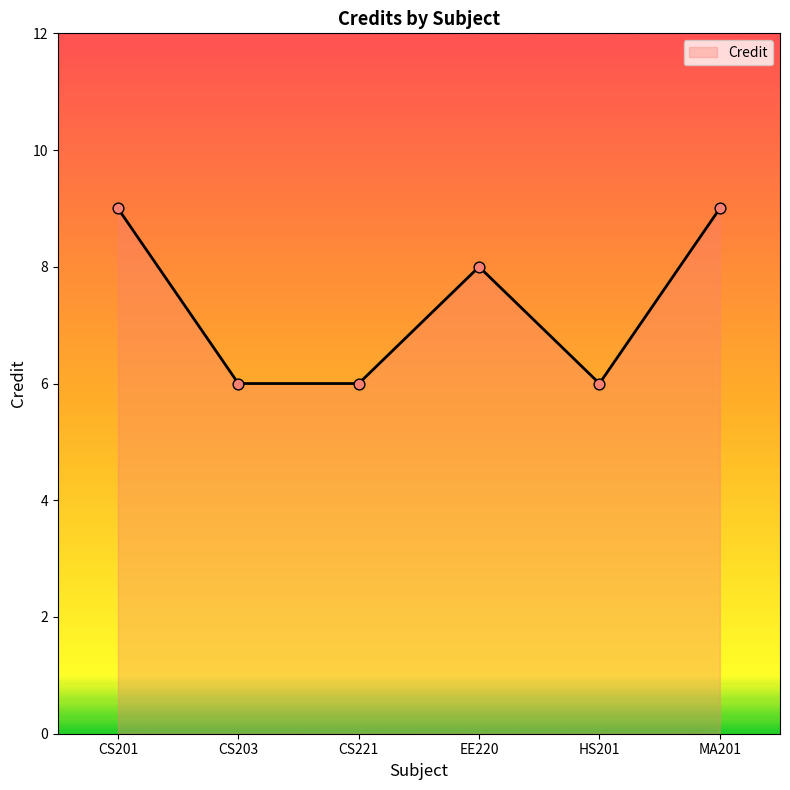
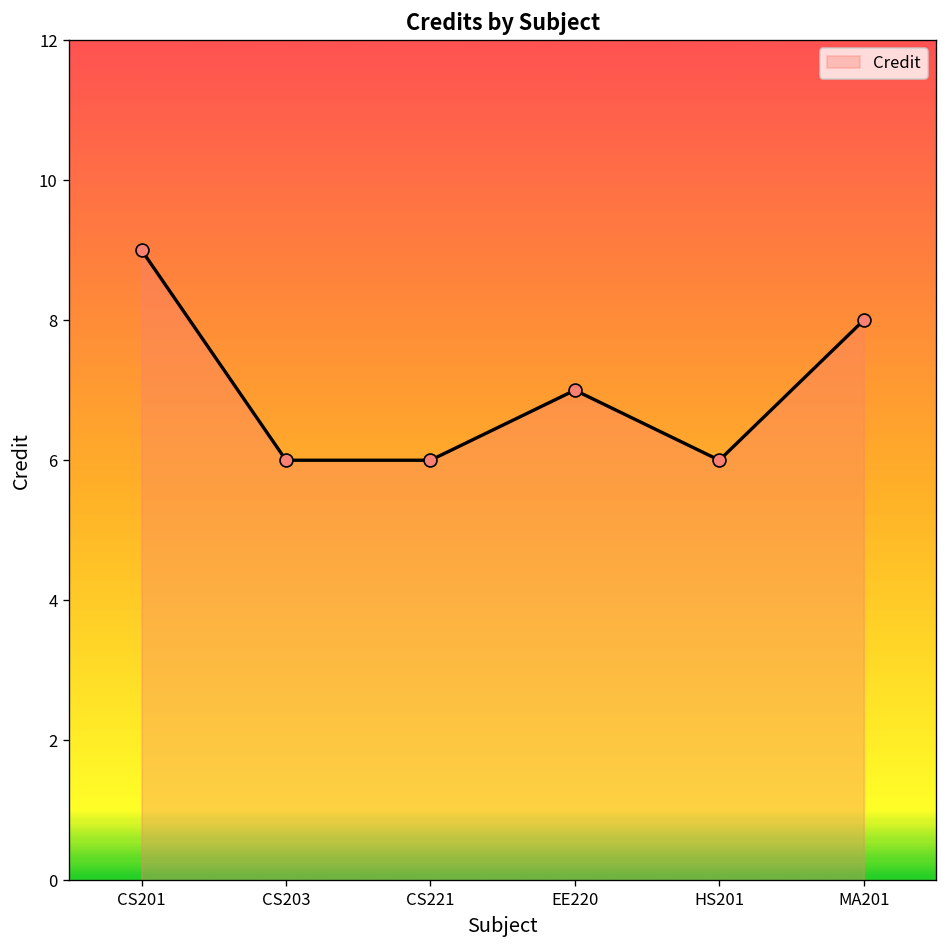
EE220: 8 -> 7
MA201: 9 -> 8
